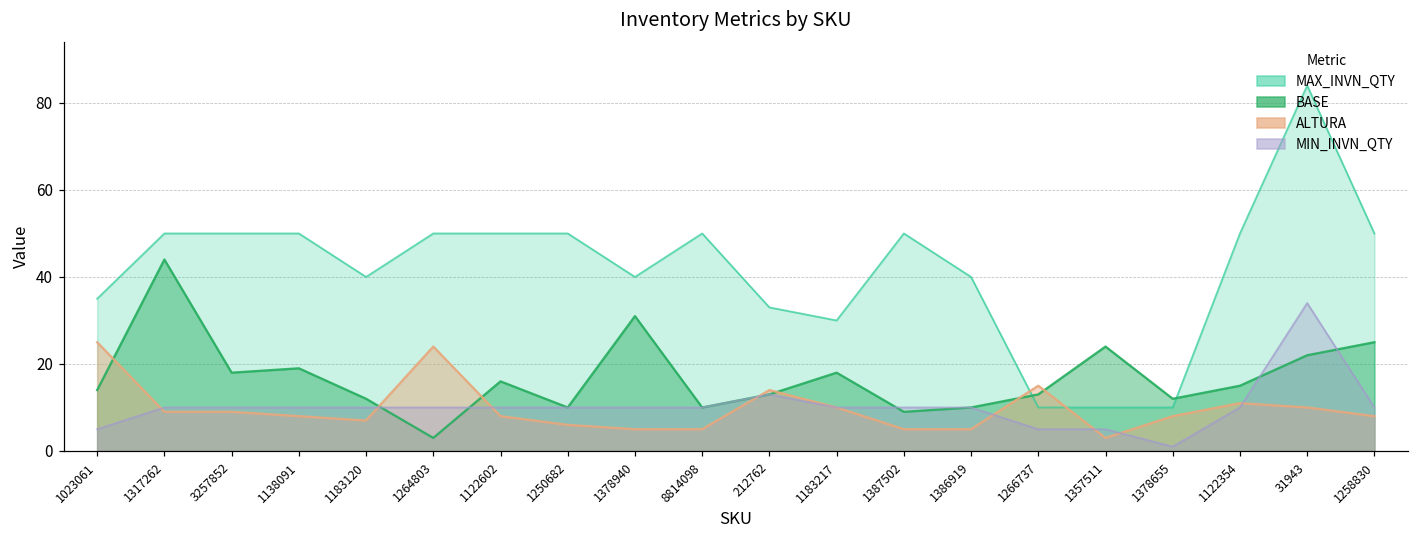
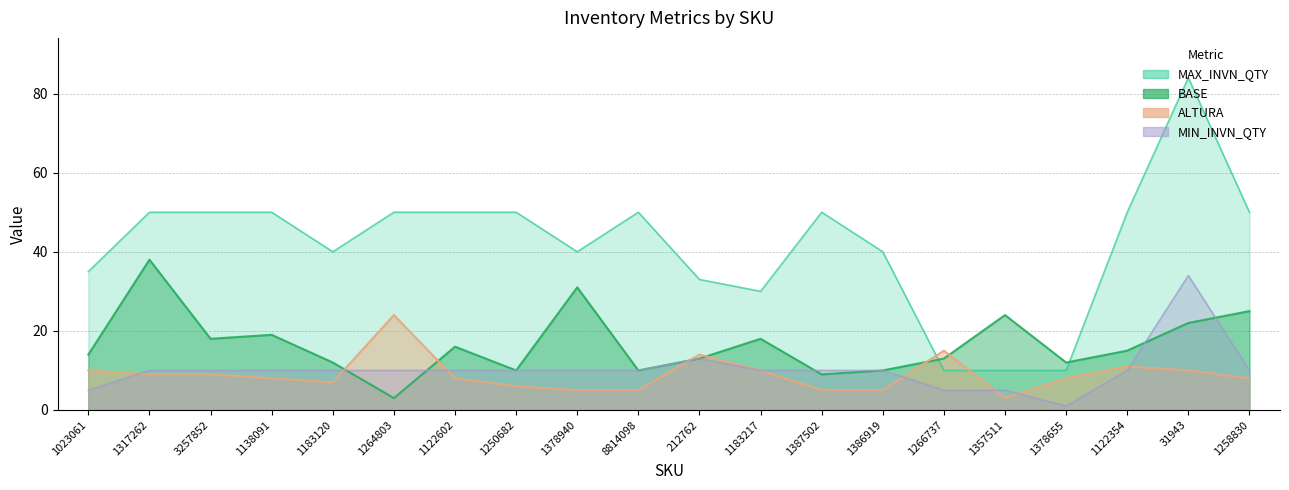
ALTURA, 1023061: 25 -> 10
BASE, 1317262: 44 -> 38
